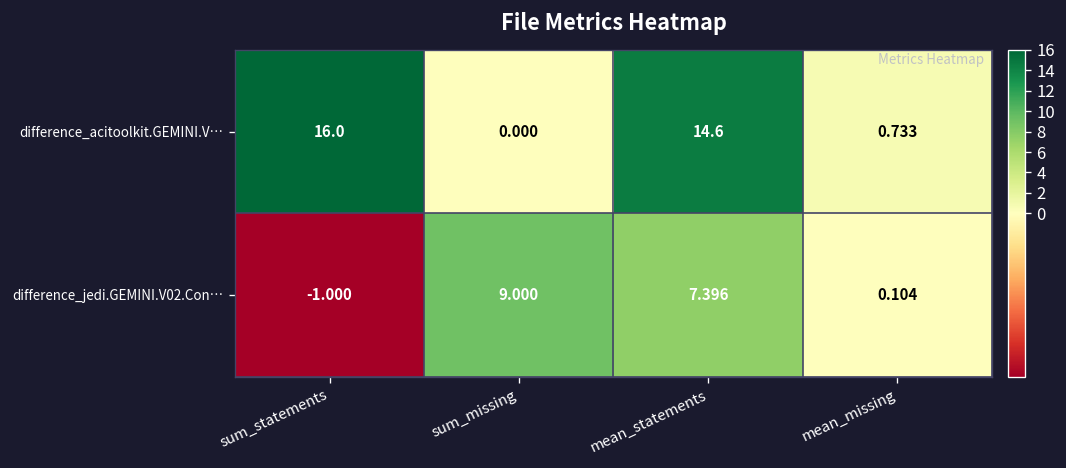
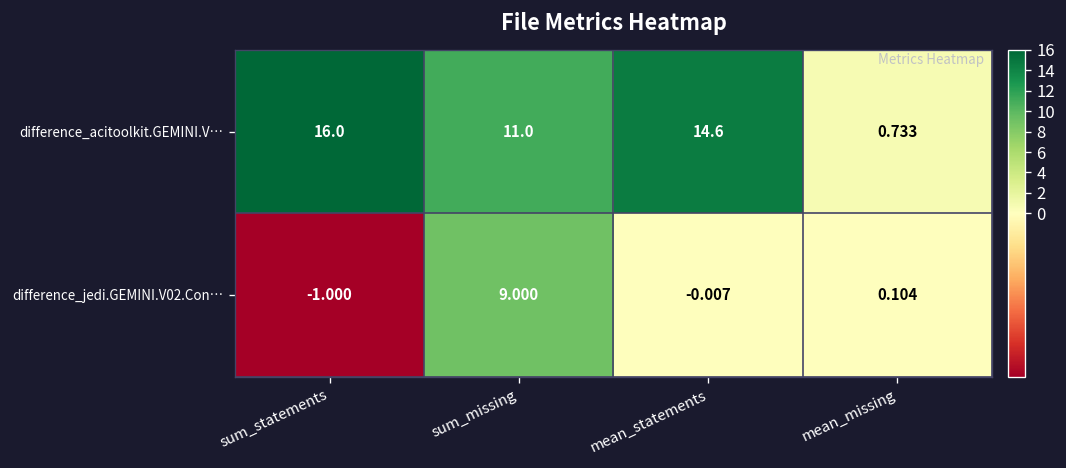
difference_acitoolkit.GEMINI.V…, sum_missing: 0.000 -> 11.0
difference_jedi.GEMINI.V02.Con…, mean_statements: 7.396 -> -0.007
